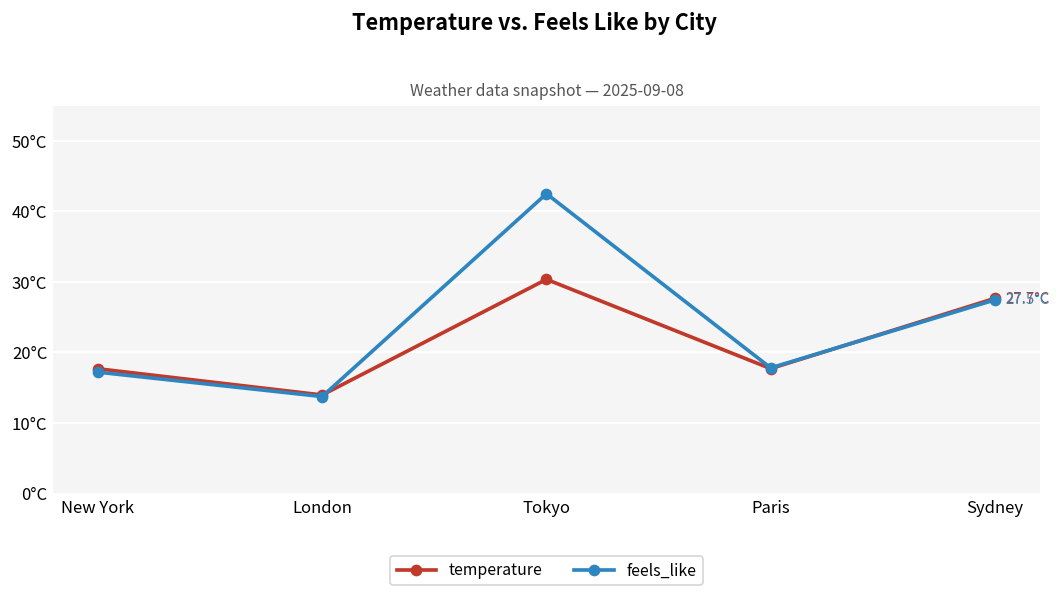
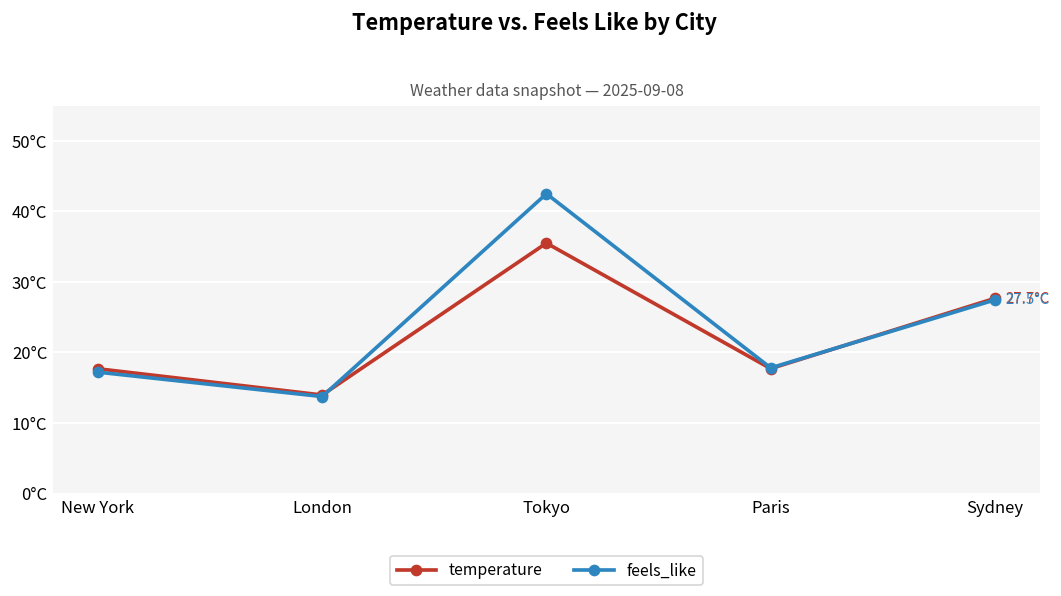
temperature, Tokyo: 30°C -> 36°C
